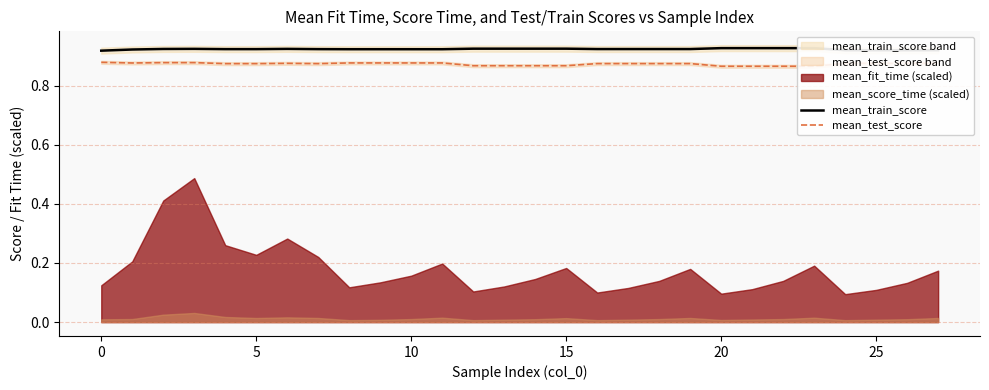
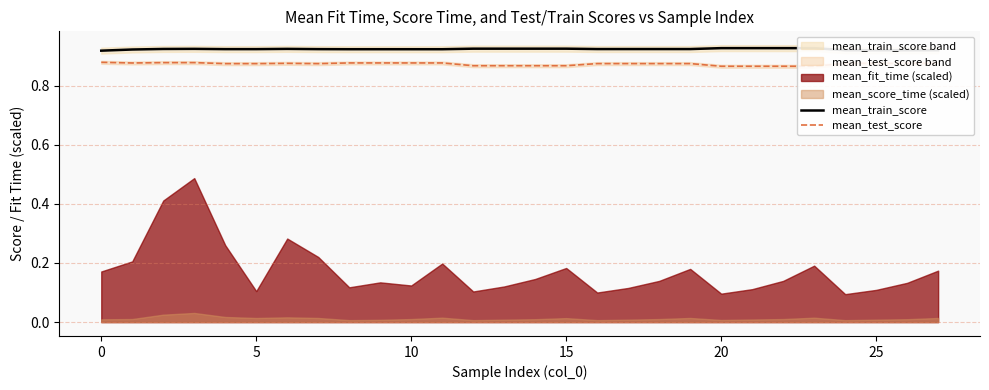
mean_fit_time (scaled), 0: 0.12 -> 0.17
mean_fit_time (scaled), 5: 0.23 -> 0.10
mean_fit_time (scaled), 10: 0.16 -> 0.12
